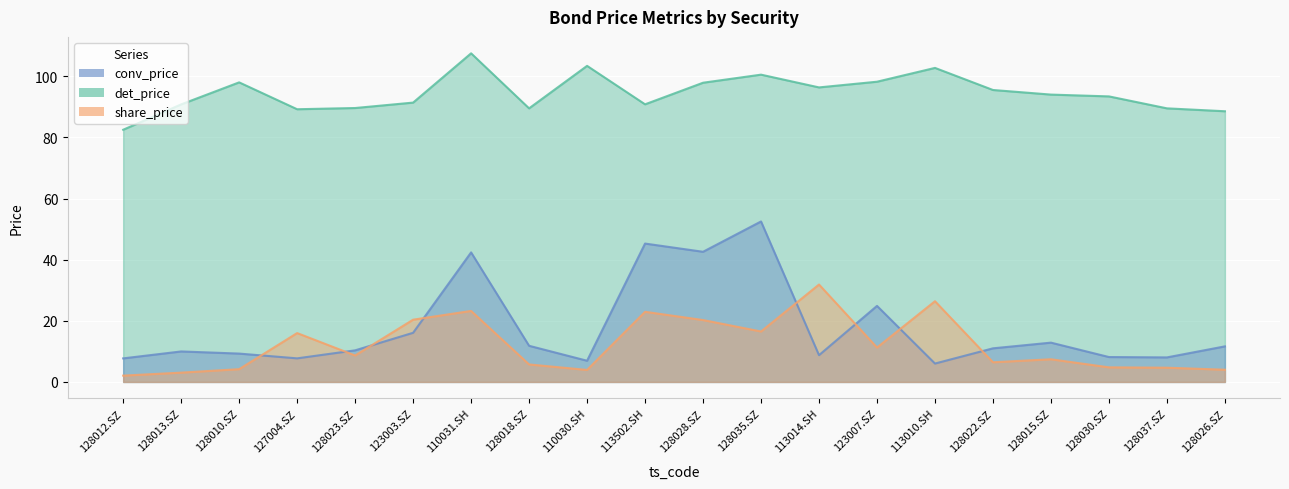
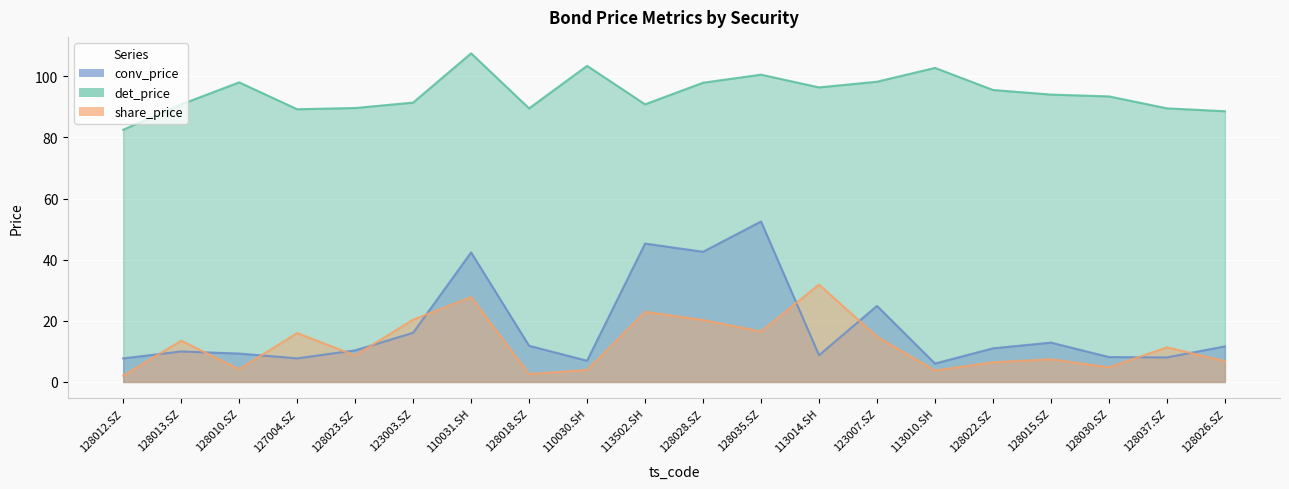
share_price, 128013.SZ: 3 -> 13
share_price, 110031.SH: 23 -> 28
share_price, 128018.SZ: 6 -> 3
share_price, 123007.SZ: 11 -> 15
share_price, 113010.SH: 26 -> 4
share_price, 128037.SZ: 5 -> 11
share_price, 128026.SZ: 4 -> 7
